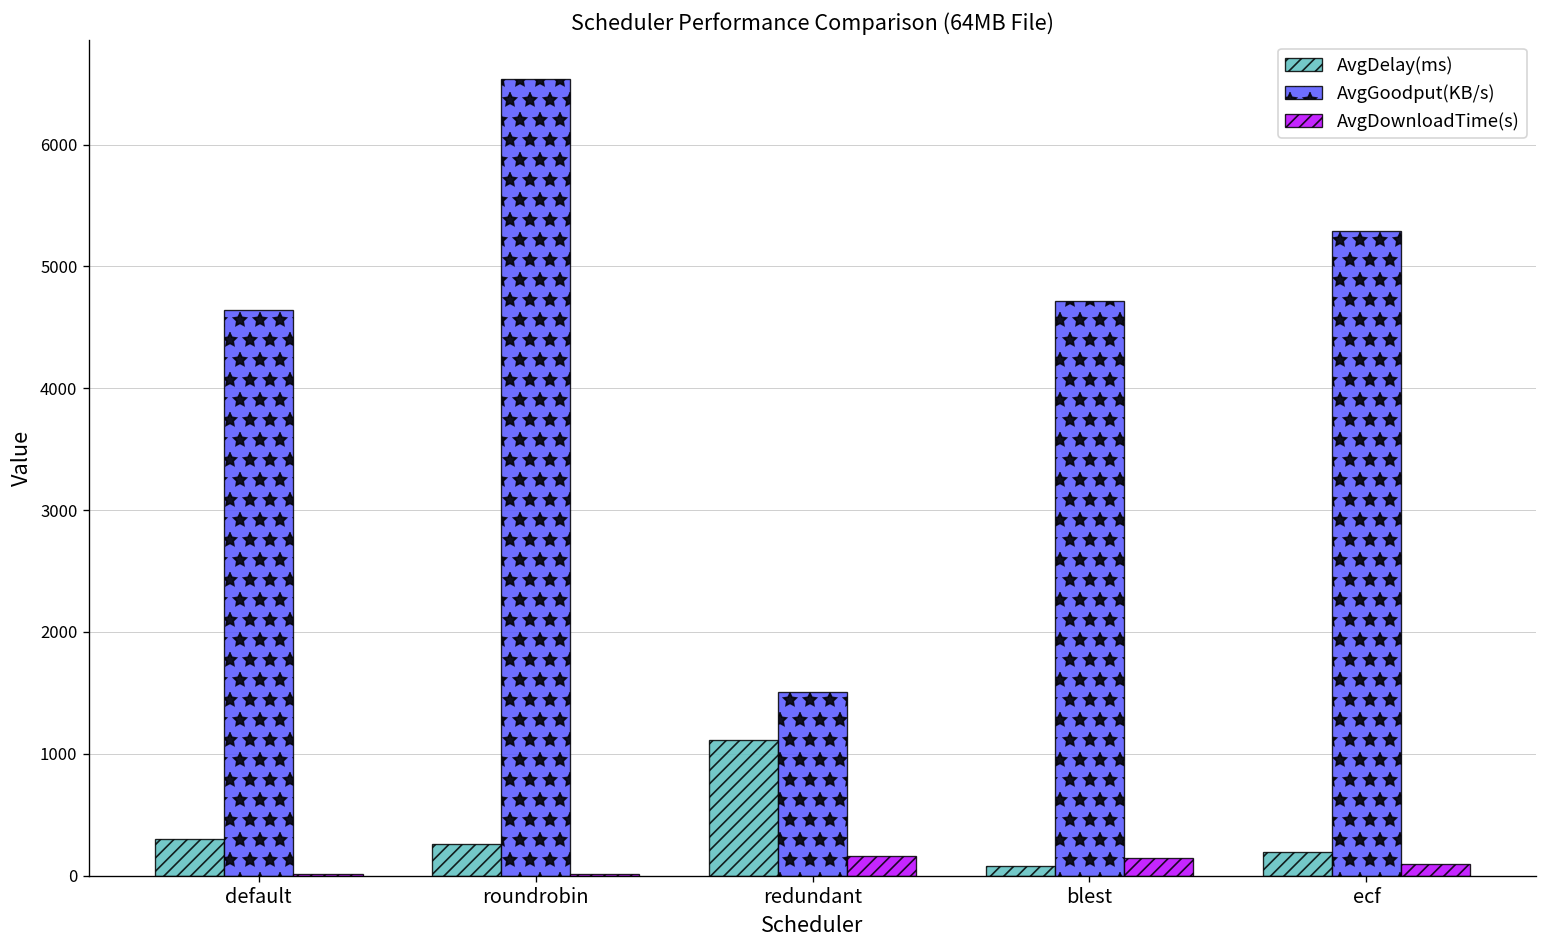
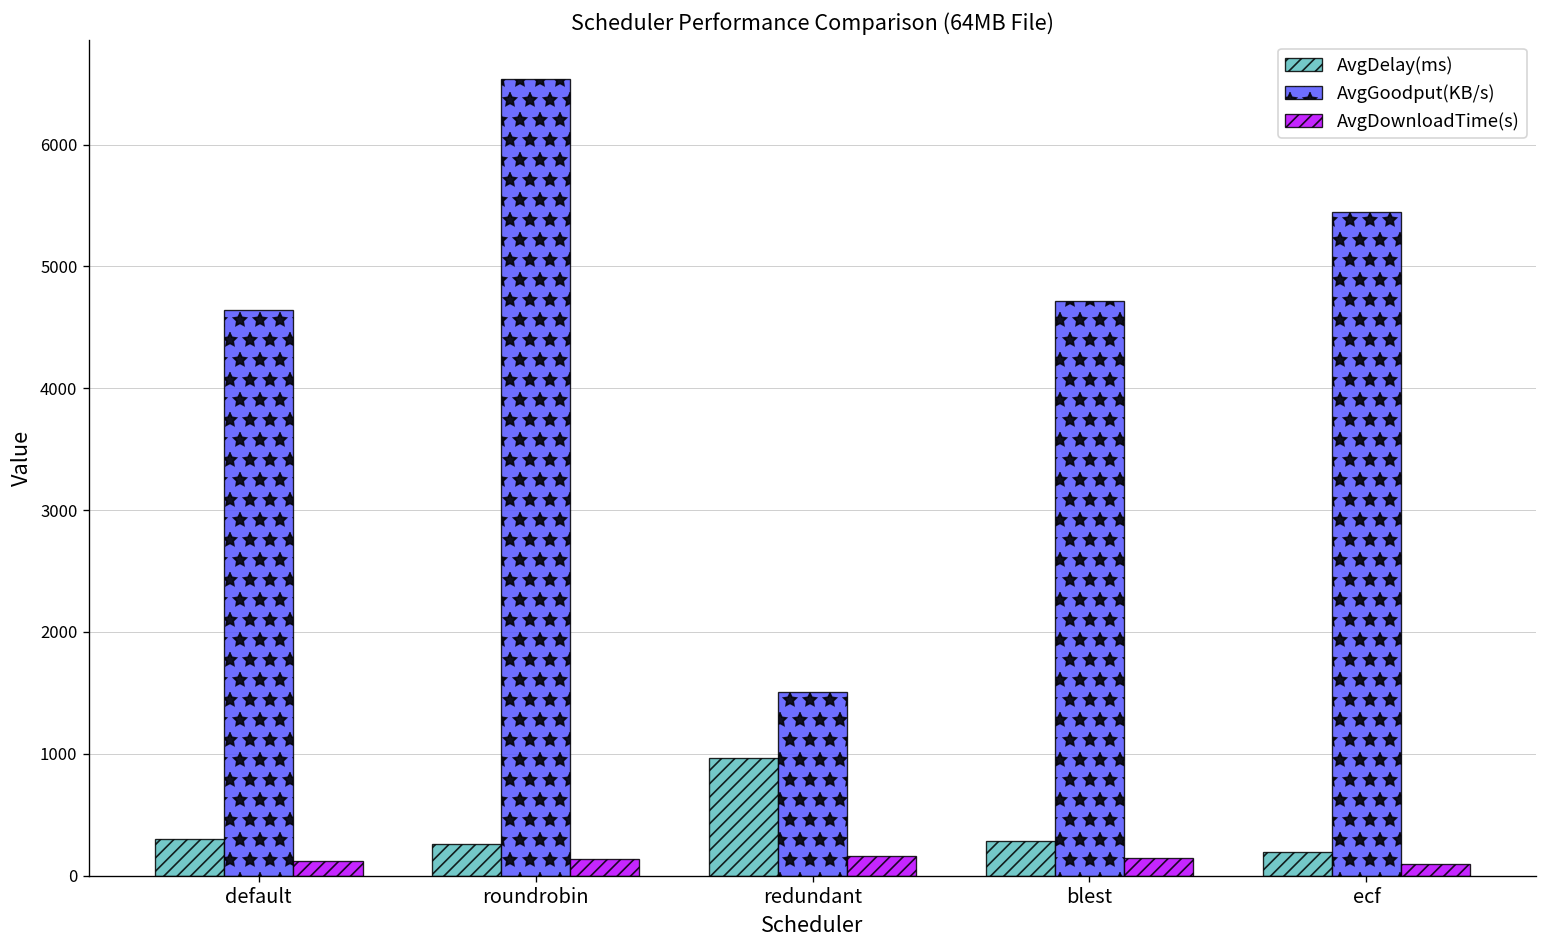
AvgDownloadTime(s), default: 10 -> 120
AvgDownloadTime(s), roundrobin: 10 -> 130
AvgDelay(ms), redundant: 1110 -> 970
AvgDelay(ms), blest: 80 -> 280
AvgGoodput(KB/s), ecf: 5290 -> 5450
